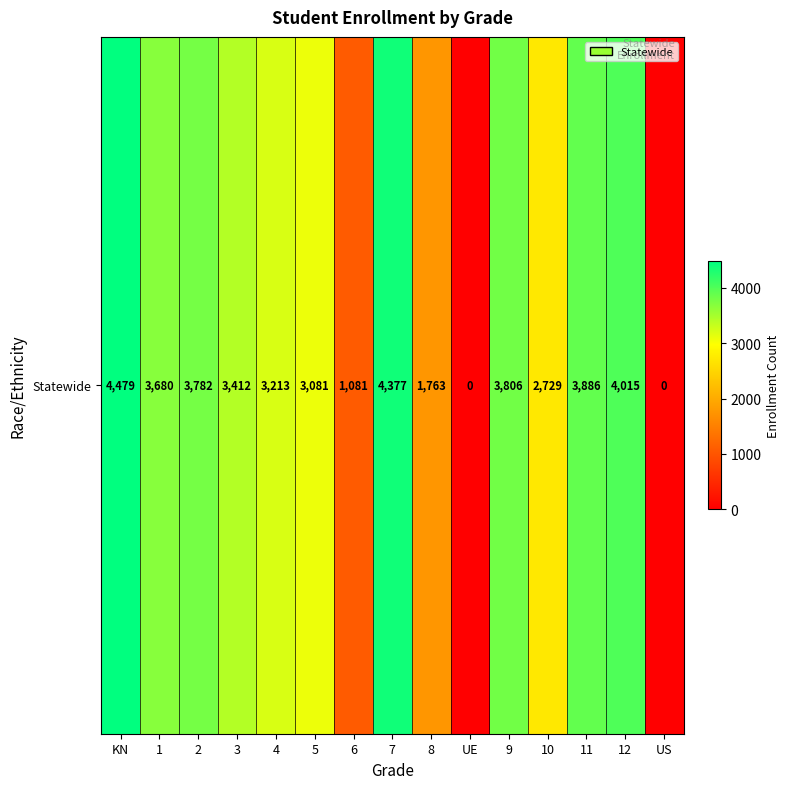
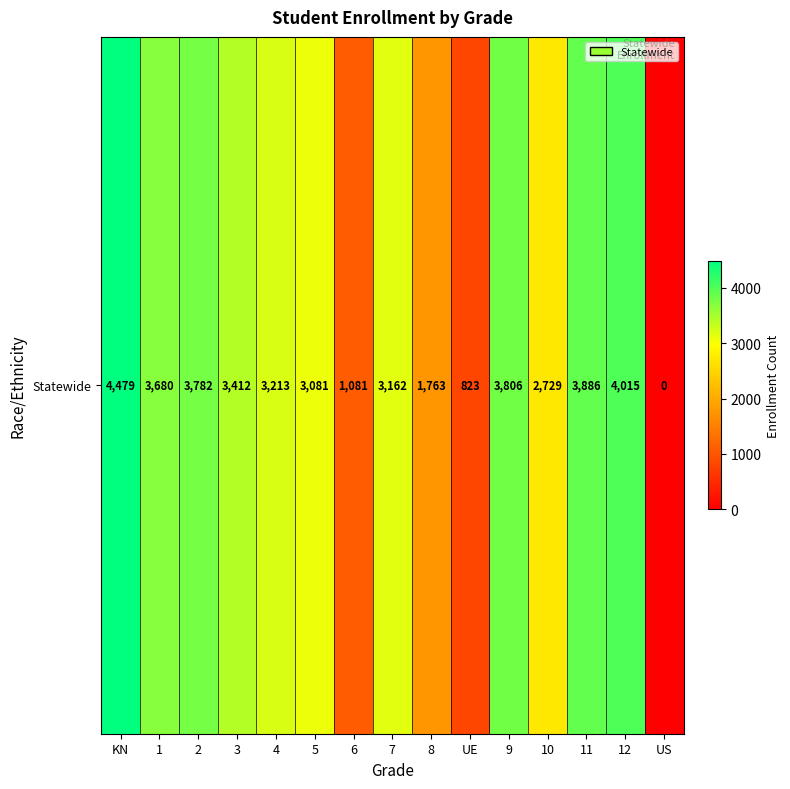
Statewide, 7: 4,377 -> 3,162
Statewide, UE: 0 -> 823
